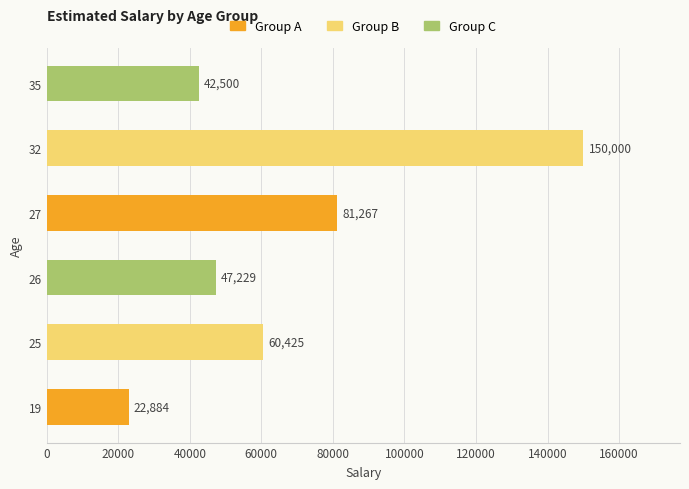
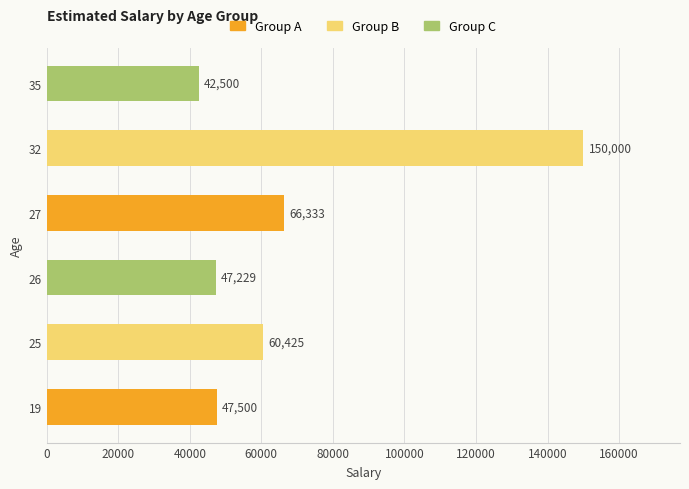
27: 81,267 -> 66,333
19: 22,884 -> 47,500
